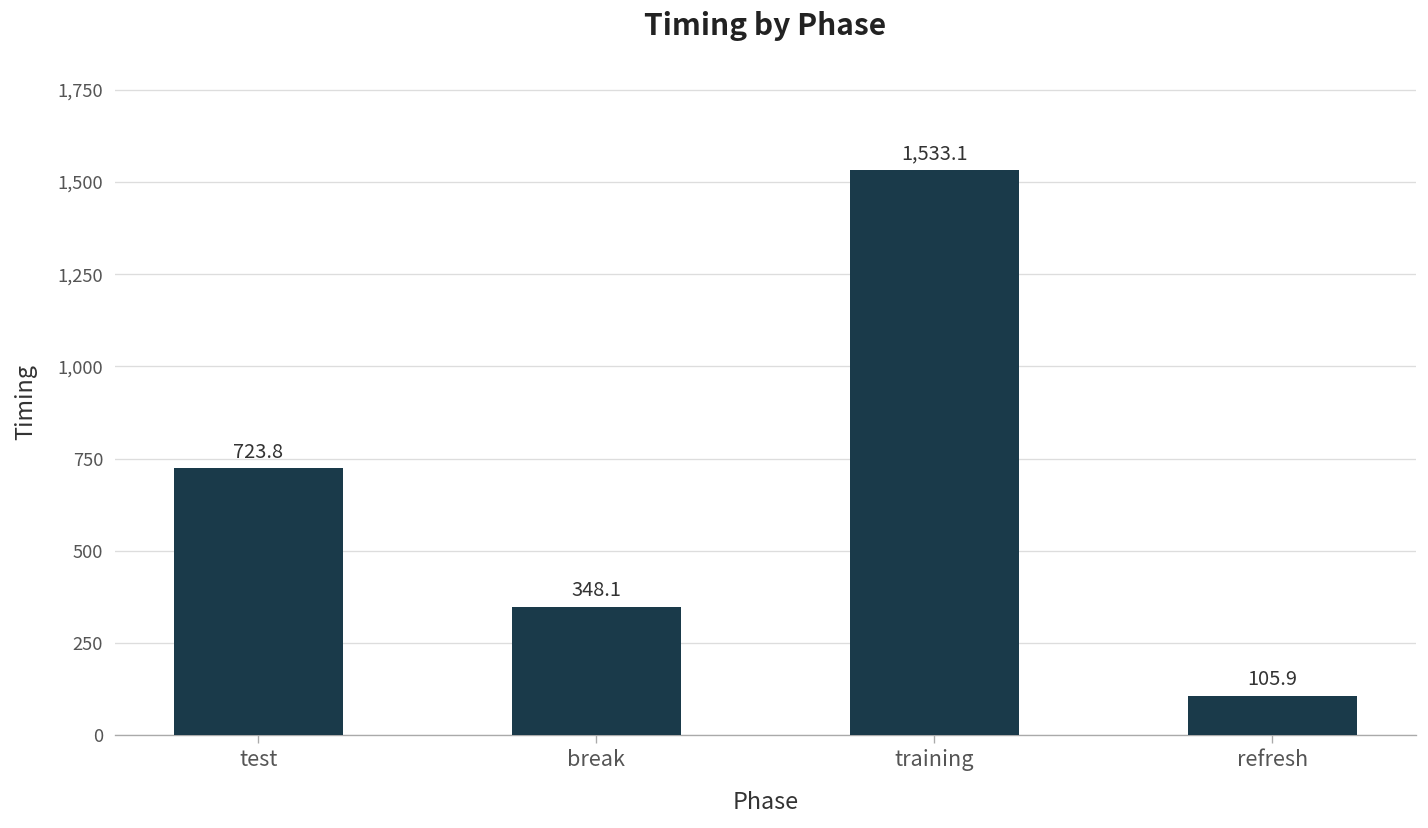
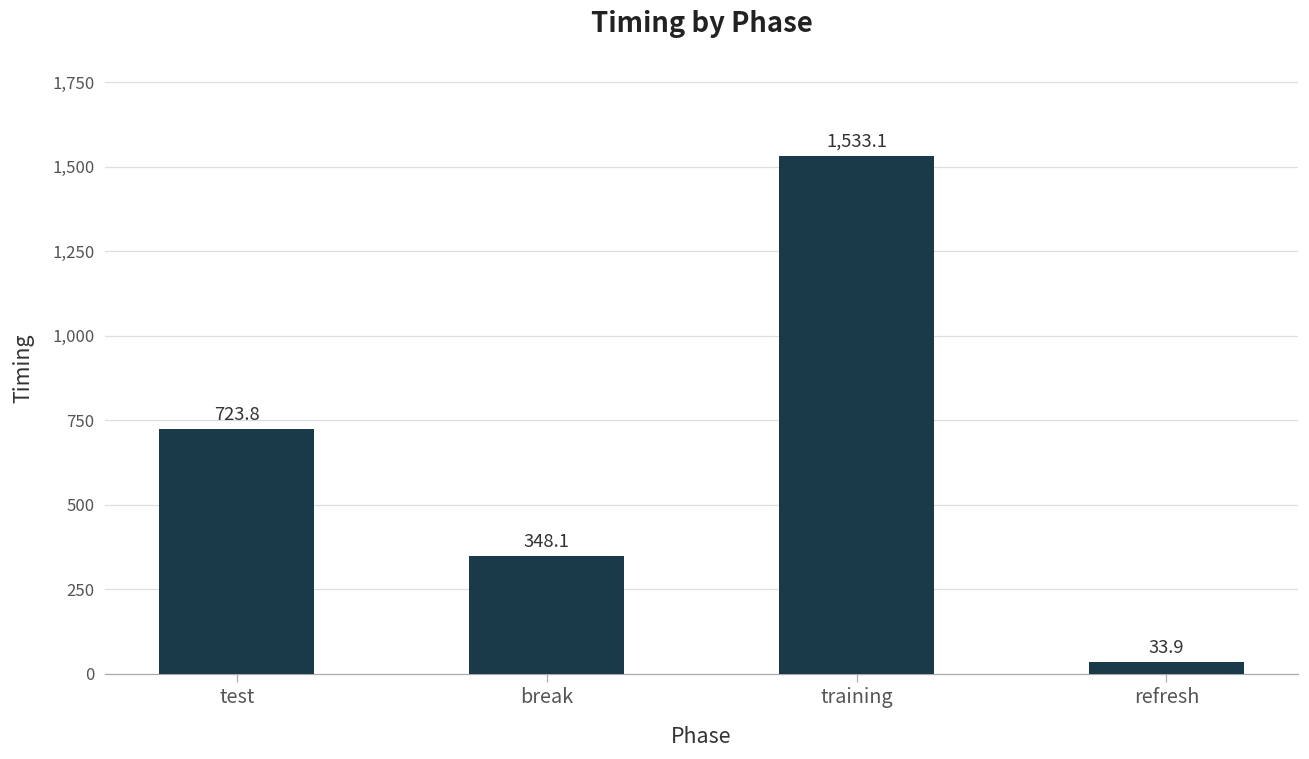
refresh: 105.9 -> 33.9
